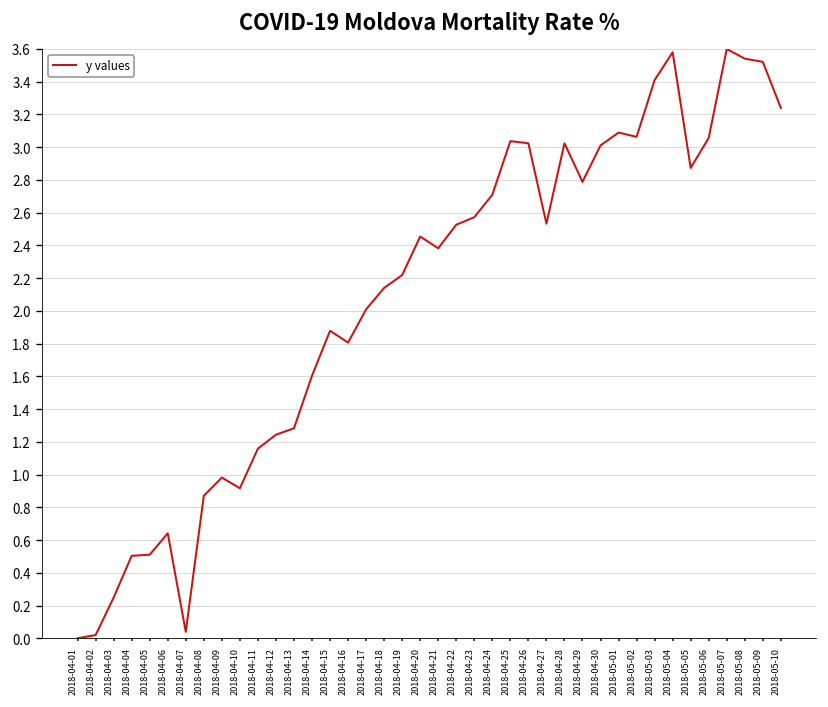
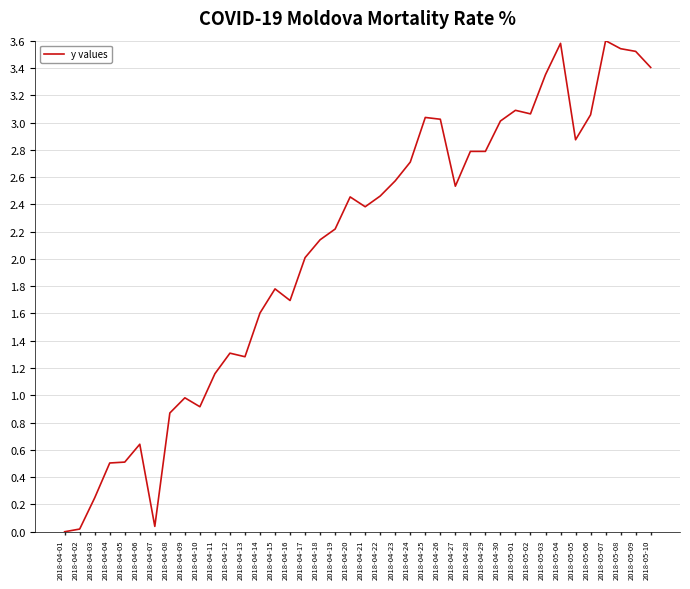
2018-04-12: 1.24 -> 1.31
2018-04-15: 1.88 -> 1.78
2018-04-16: 1.81 -> 1.70
2018-04-22: 2.53 -> 2.46
2018-04-28: 3.02 -> 2.79
2018-05-03: 3.41 -> 3.35
2018-05-10: 3.24 -> 3.40
